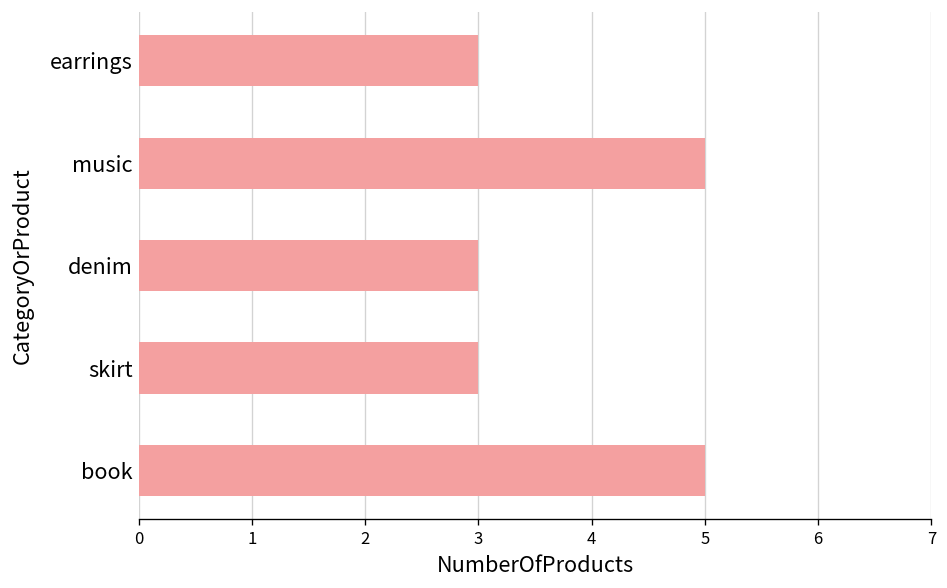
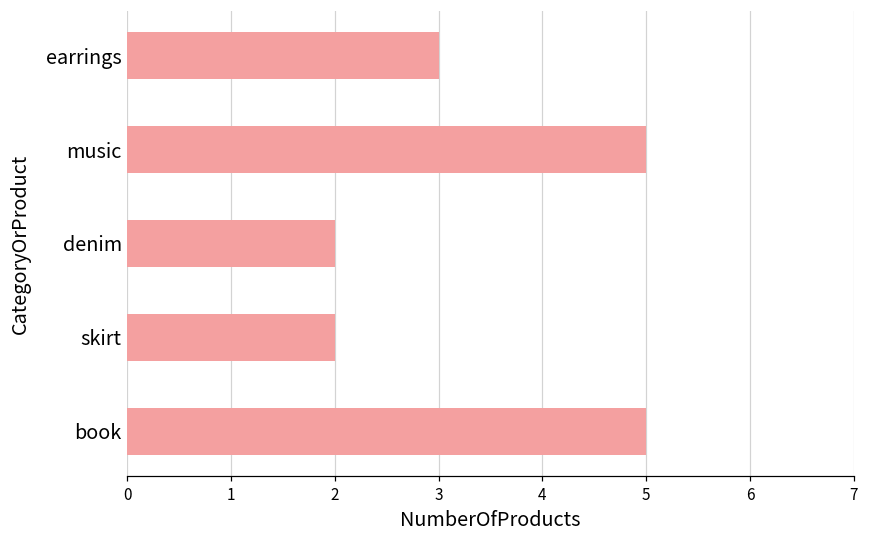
denim: 3 -> 2
skirt: 3 -> 2
